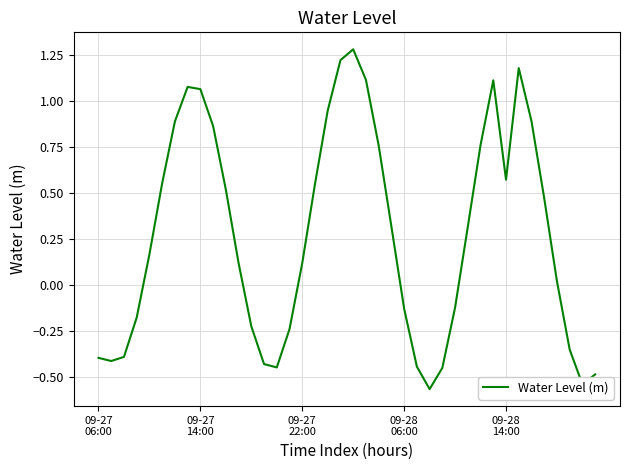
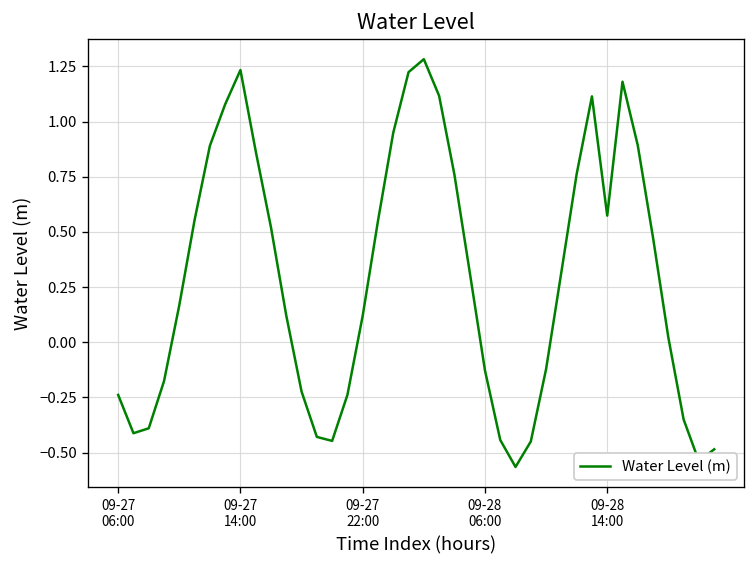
09-27 06:00: -0.39 -> -0.24
09-27 14:00: 1.07 -> 1.23
